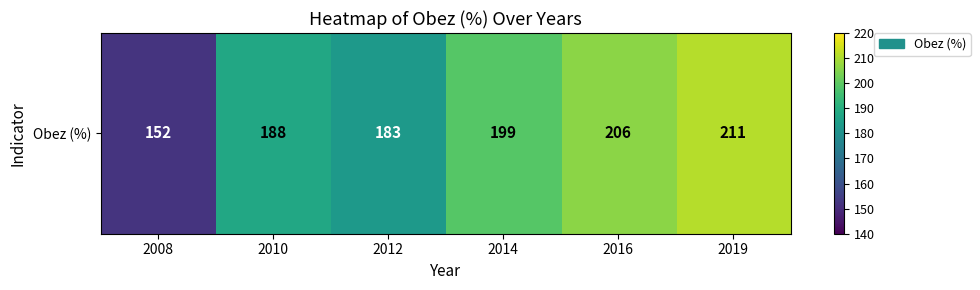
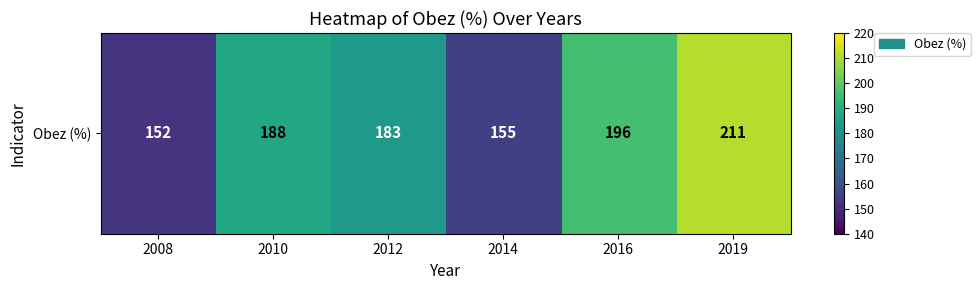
Obez (%), 2014: 199 -> 155
Obez (%), 2016: 206 -> 196
